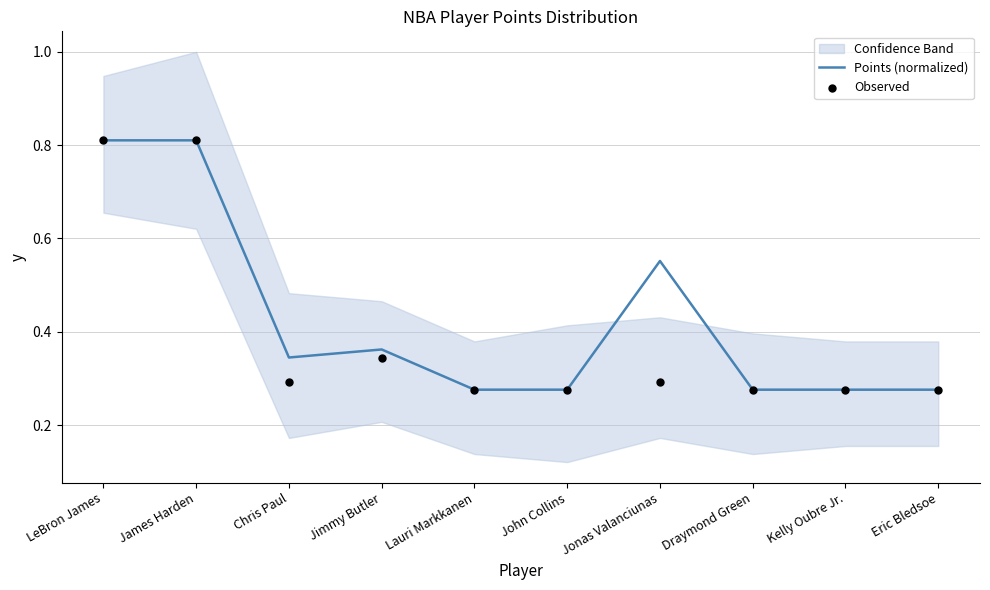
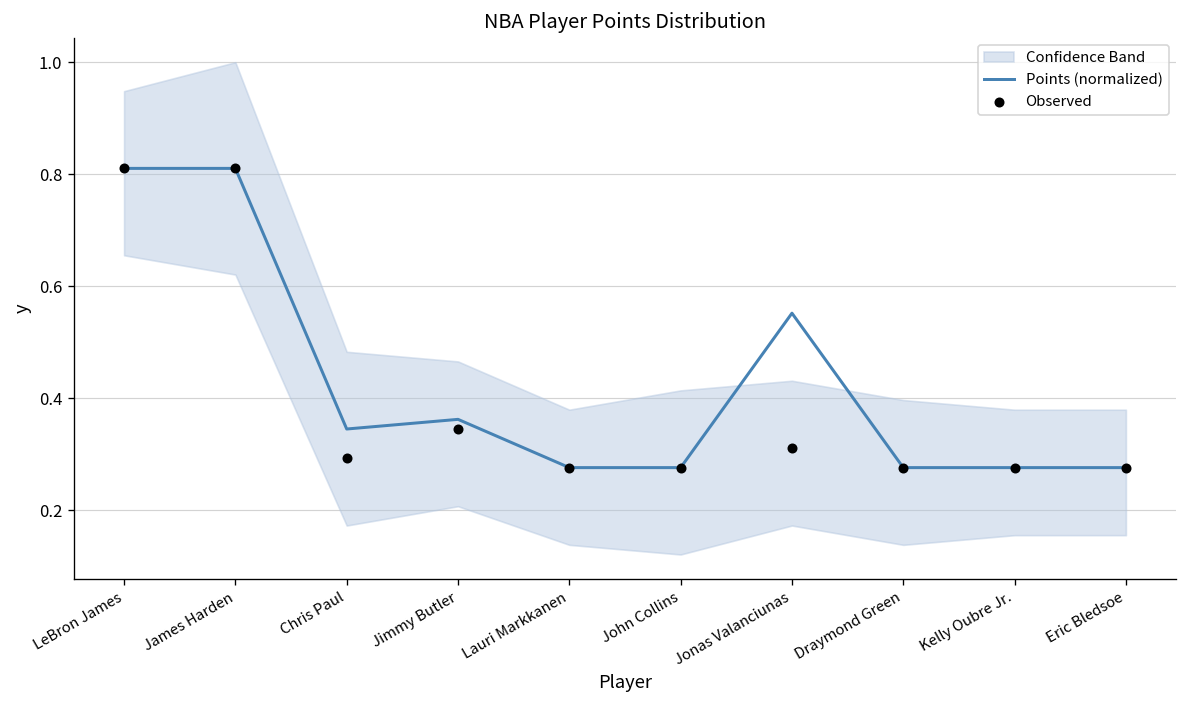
Observed, Jonas Valanciunas: 0.29 -> 0.31
